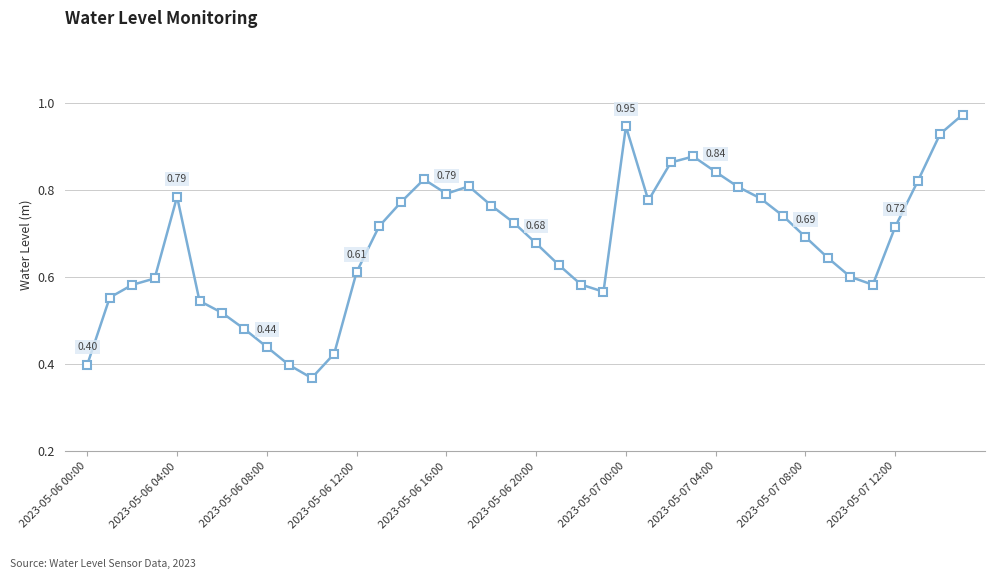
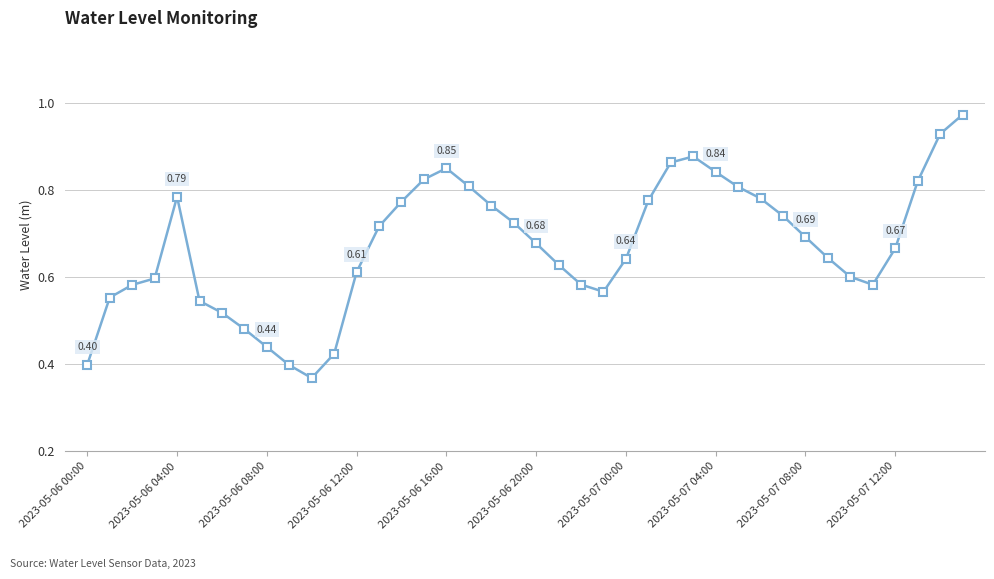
2023-05-06 16:00: 0.79 -> 0.85
2023-05-07 00:00: 0.95 -> 0.64
2023-05-07 12:00: 0.72 -> 0.67
